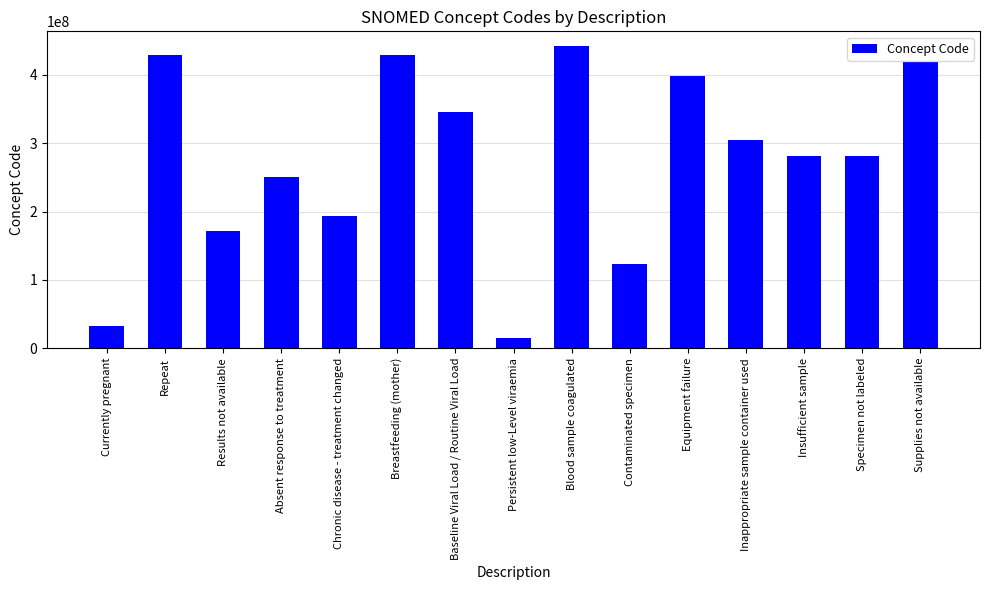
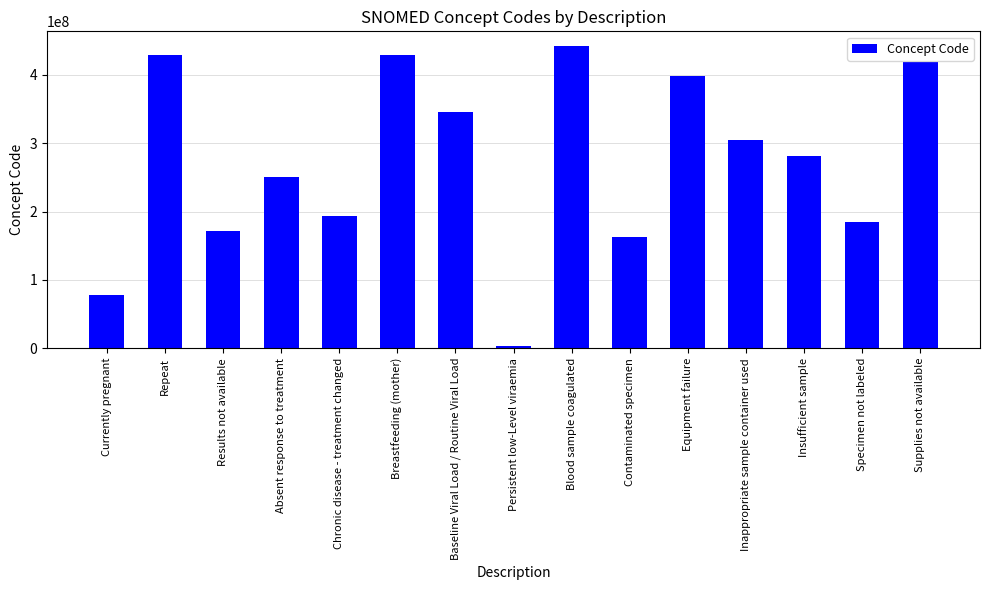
Currently pregnant: 30000000 -> 80000000
Persistent low-Level viraemia: 10000000 -> 0
Contaminated specimen: 120000000 -> 160000000
Specimen not labeled: 280000000 -> 190000000
